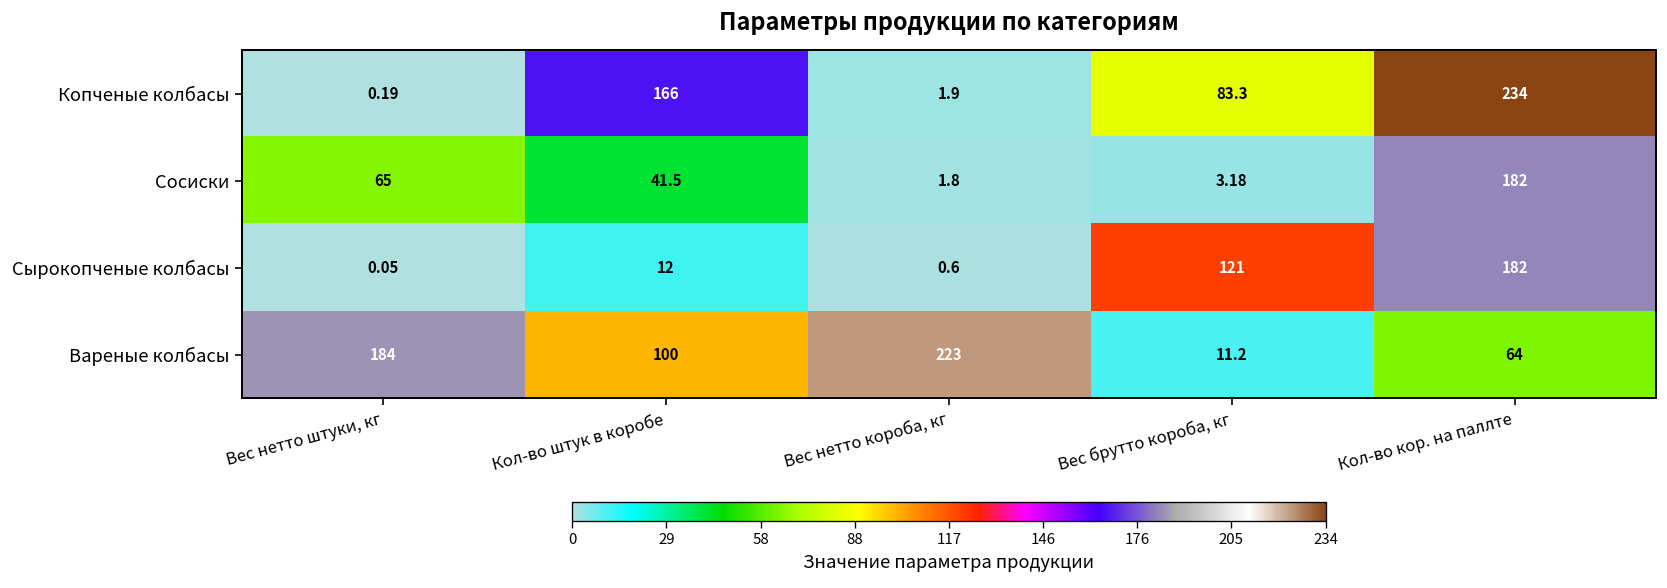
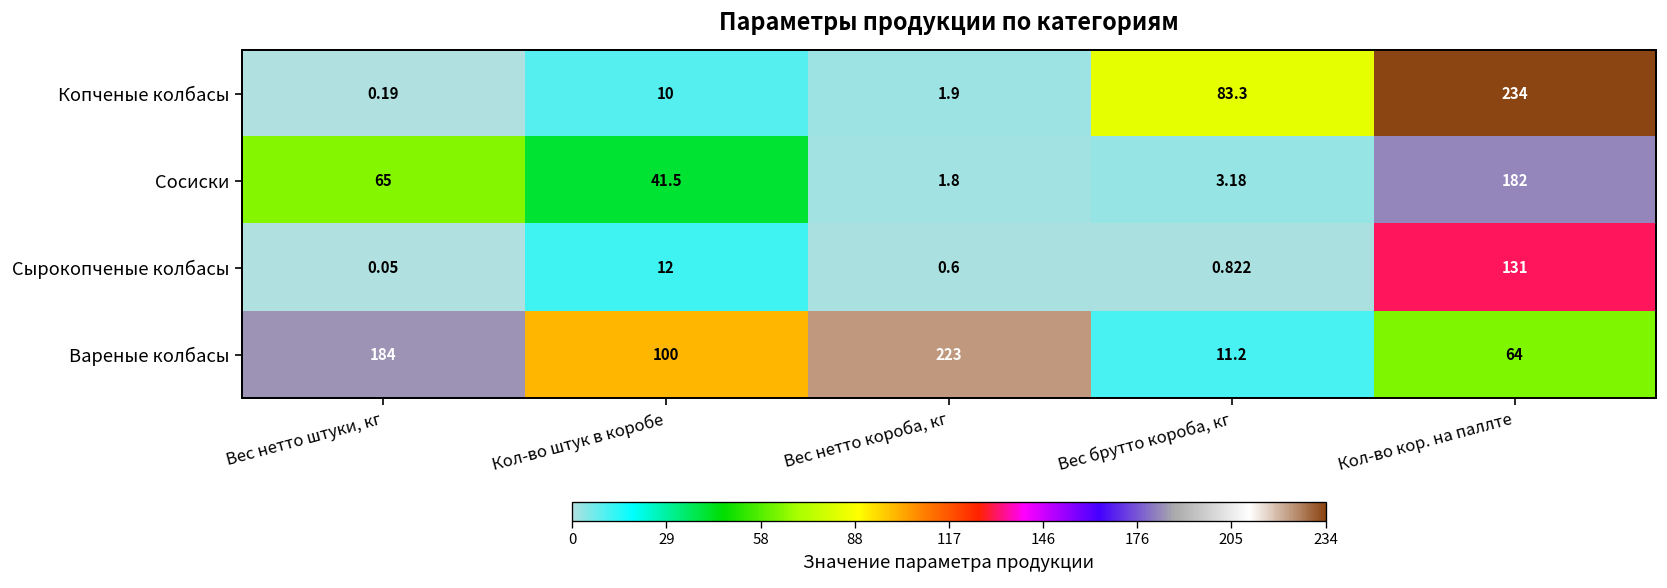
Копченые колбасы, Кол-во штук в коробе: 166 -> 10
Сырокопченые колбасы, Вес брутто короба, кг: 121 -> 0.822
Сырокопченые колбасы, Кол-во кор. на паллте: 182 -> 131
